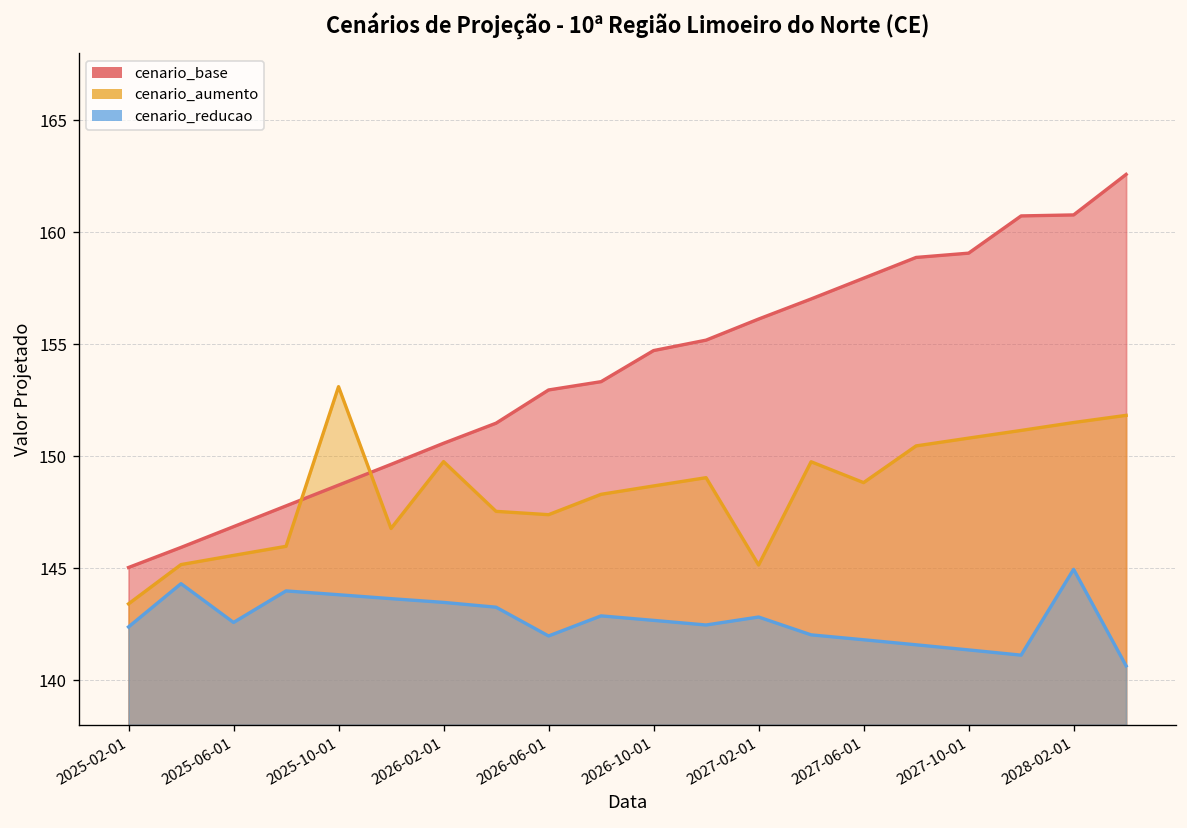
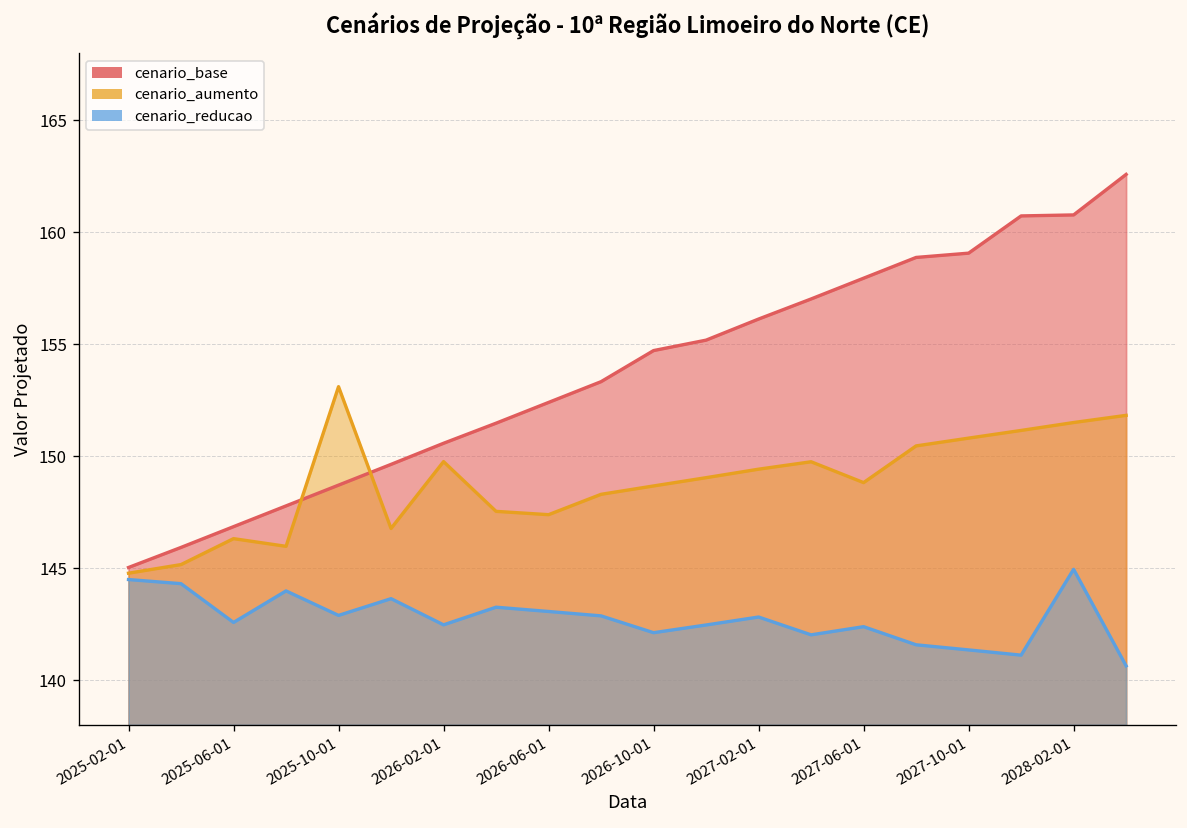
cenario_aumento, 2025-02-01: 143.4 -> 144.8
cenario_reducao, 2025-02-01: 142.4 -> 144.5
cenario_aumento, 2025-06-01: 145.6 -> 146.3
cenario_reducao, 2025-10-01: 143.8 -> 142.9
cenario_reducao, 2026-02-01: 143.5 -> 142.5
cenario_base, 2026-06-01: 153.0 -> 152.4
cenario_reducao, 2026-06-01: 142.0 -> 143.1
cenario_reducao, 2026-10-01: 142.7 -> 142.1
cenario_aumento, 2027-02-01: 145.1 -> 149.4
cenario_reducao, 2027-06-01: 141.8 -> 142.4
